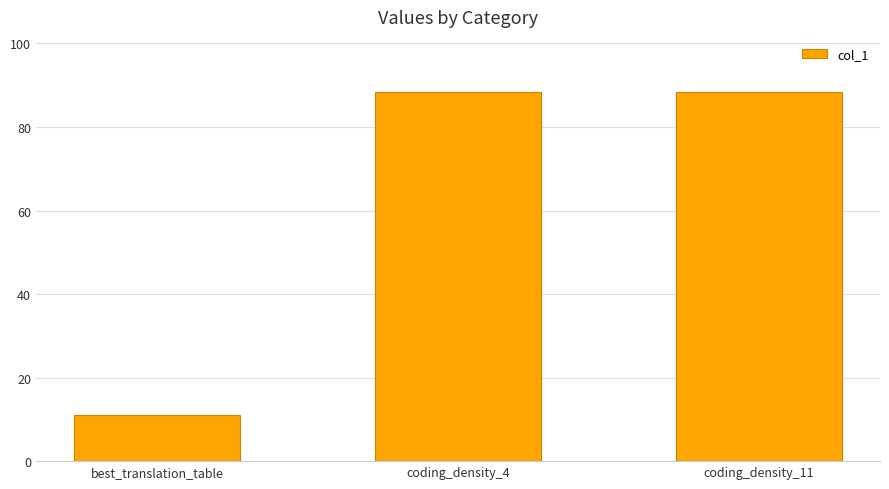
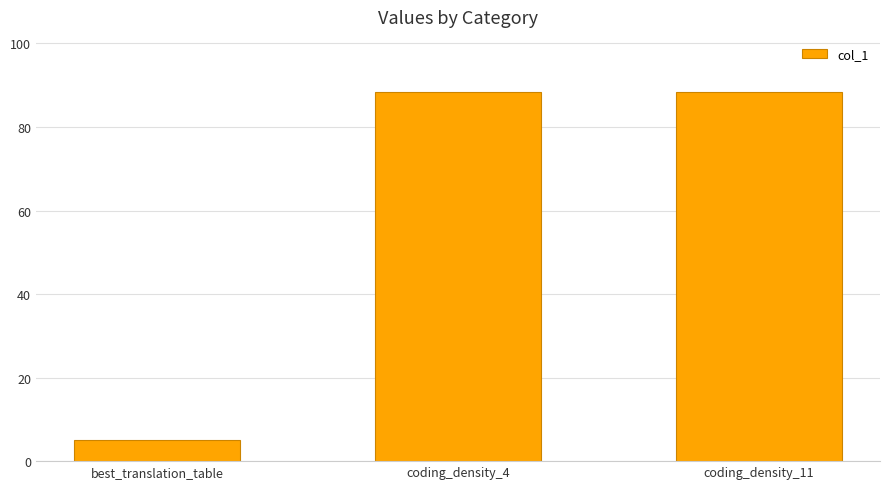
best_translation_table: 11 -> 5
